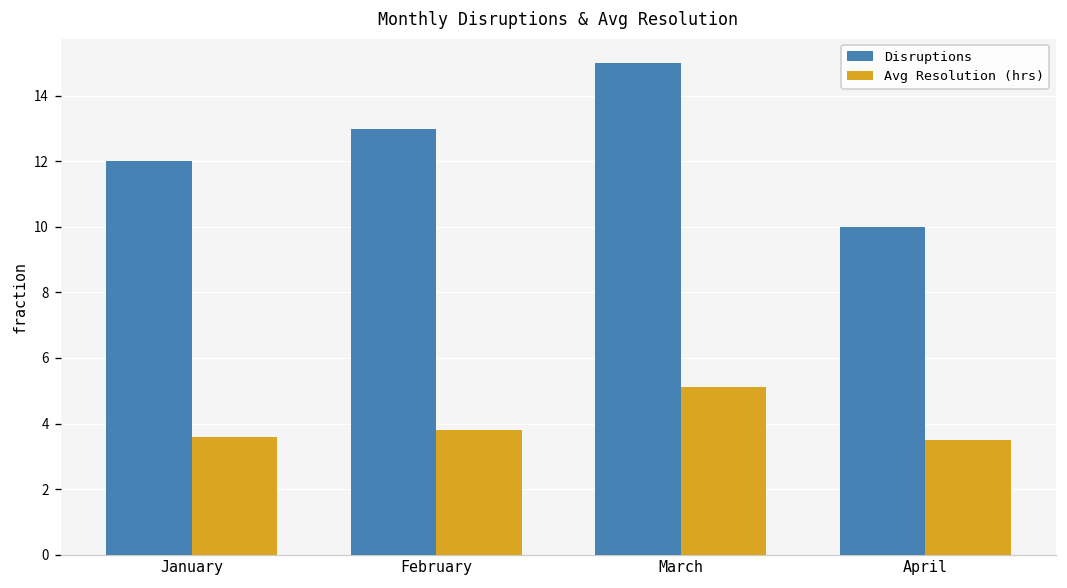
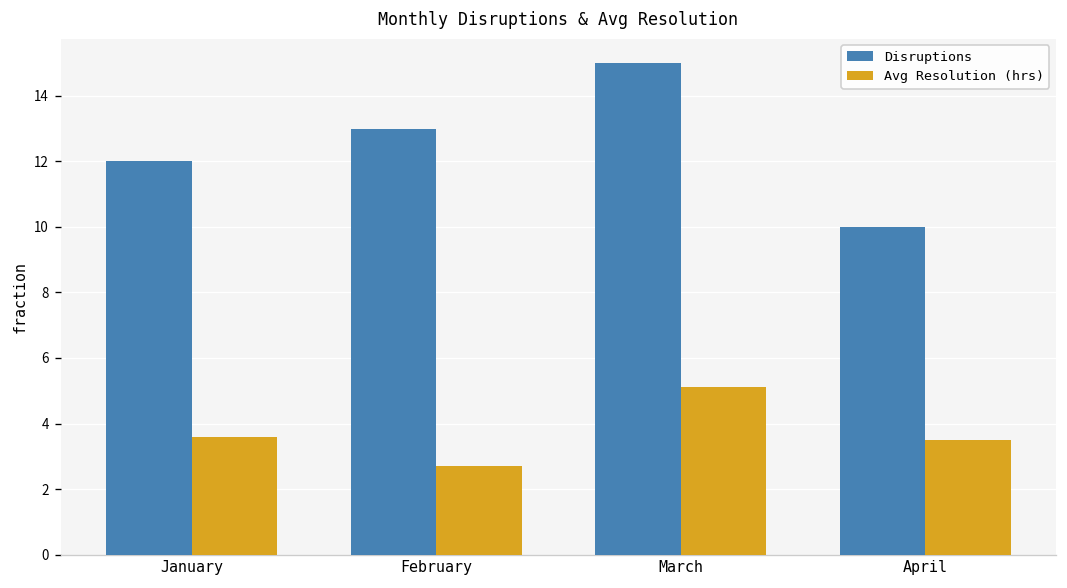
Avg Resolution (hrs), February: 3.8 -> 2.7
